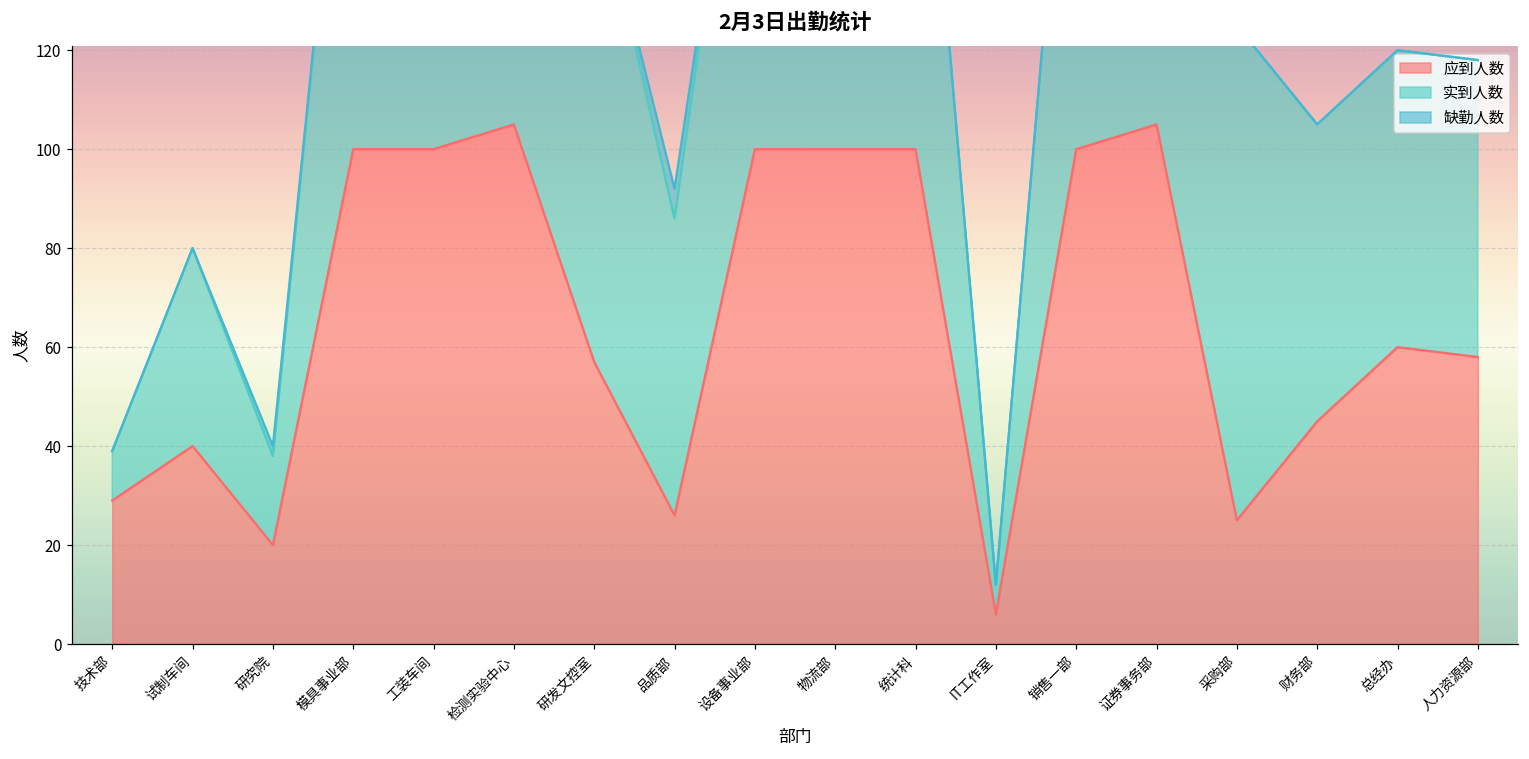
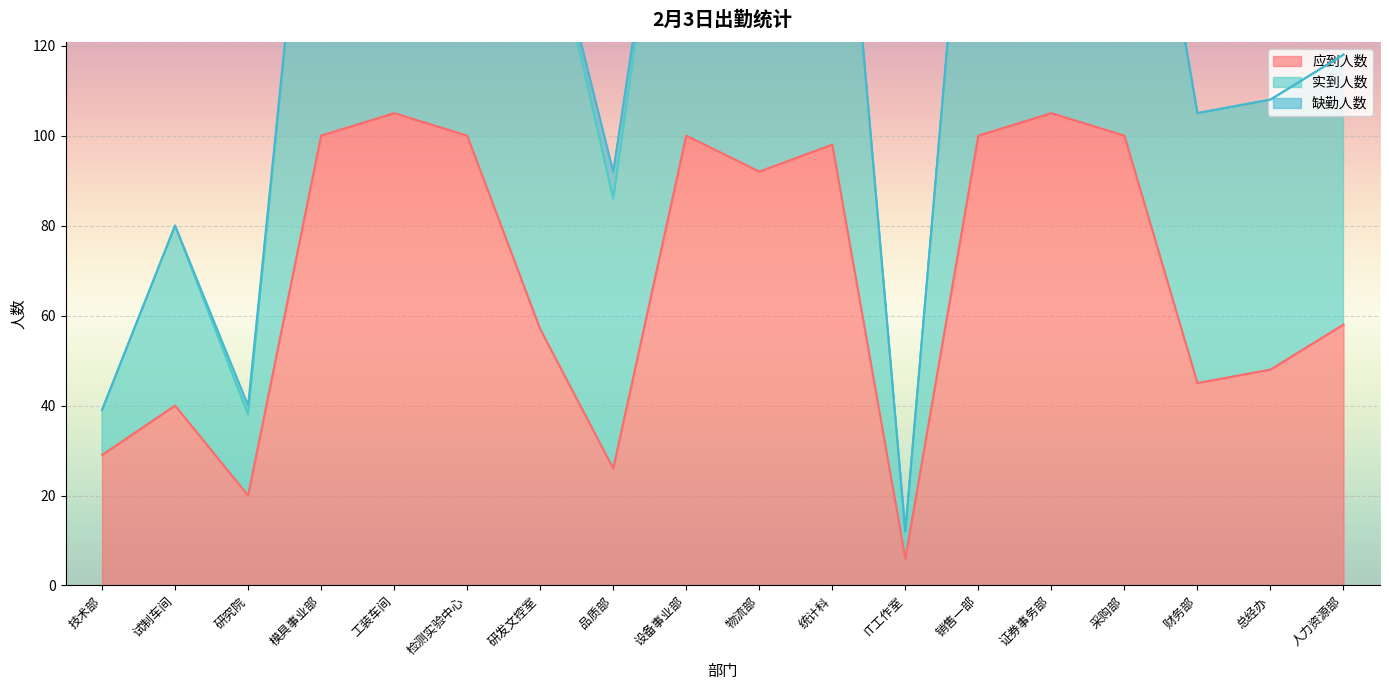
应到人数, 工装车间: 100 -> 105
应到人数, 检测实验中心: 105 -> 100
应到人数, 物流部: 100 -> 92
应到人数, 统计科: 100 -> 98
应到人数, 采购部: 25 -> 100
应到人数, 总经办: 60 -> 48
